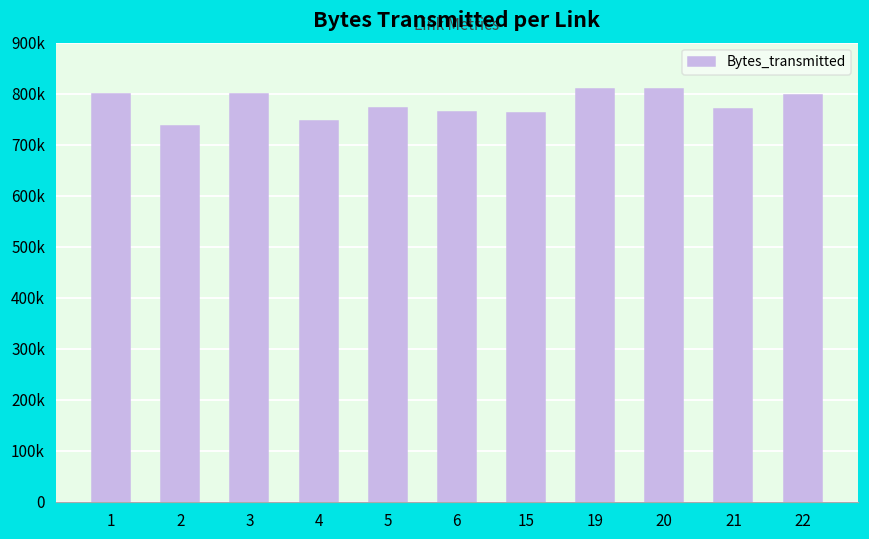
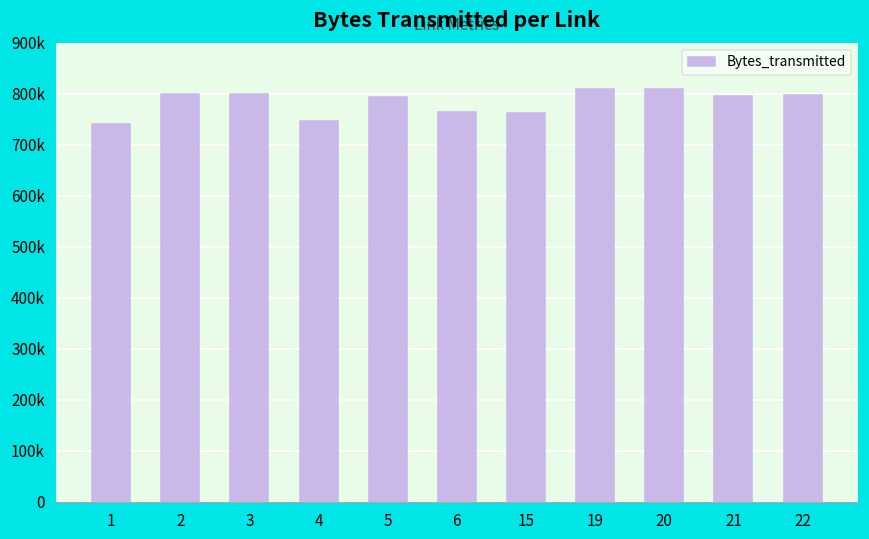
1: 800000 -> 740000
2: 740000 -> 800000
5: 770000 -> 790000
21: 770000 -> 800000
